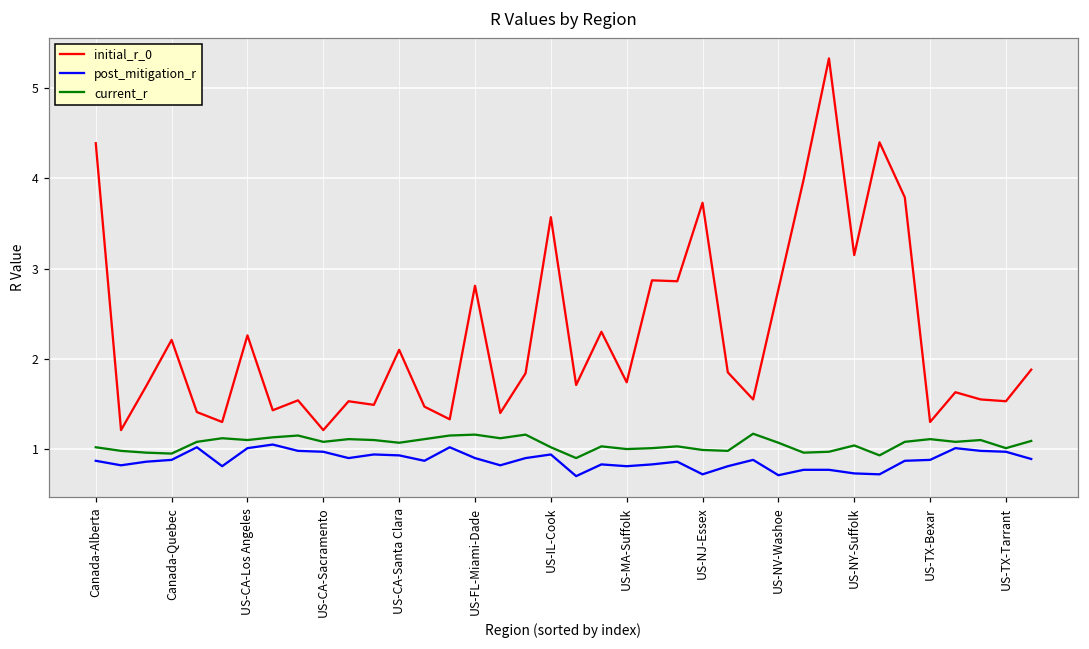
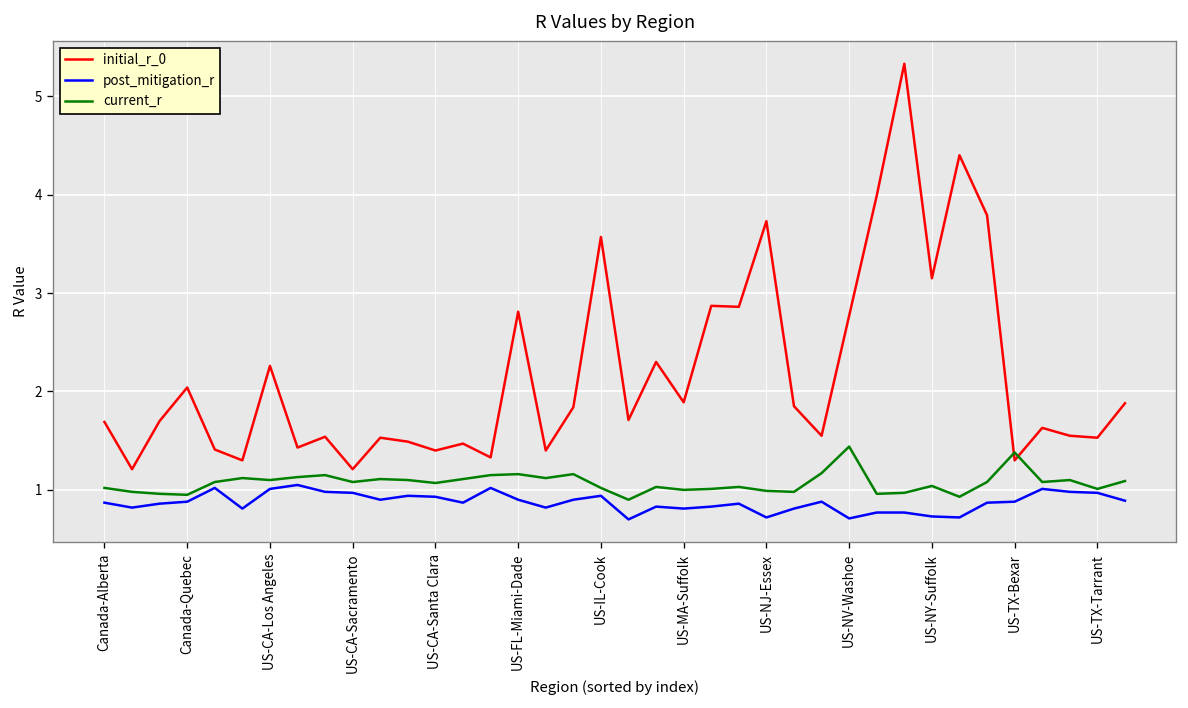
initial_r_0, Canada-Alberta: 4.4 -> 1.7
initial_r_0, Canada-Quebec: 2.2 -> 2.0
initial_r_0, US-CA-Santa Clara: 2.1 -> 1.4
initial_r_0, US-MA-Suffolk: 1.7 -> 1.9
current_r, US-NV-Washoe: 1.1 -> 1.4
current_r, US-TX-Bexar: 1.1 -> 1.4
